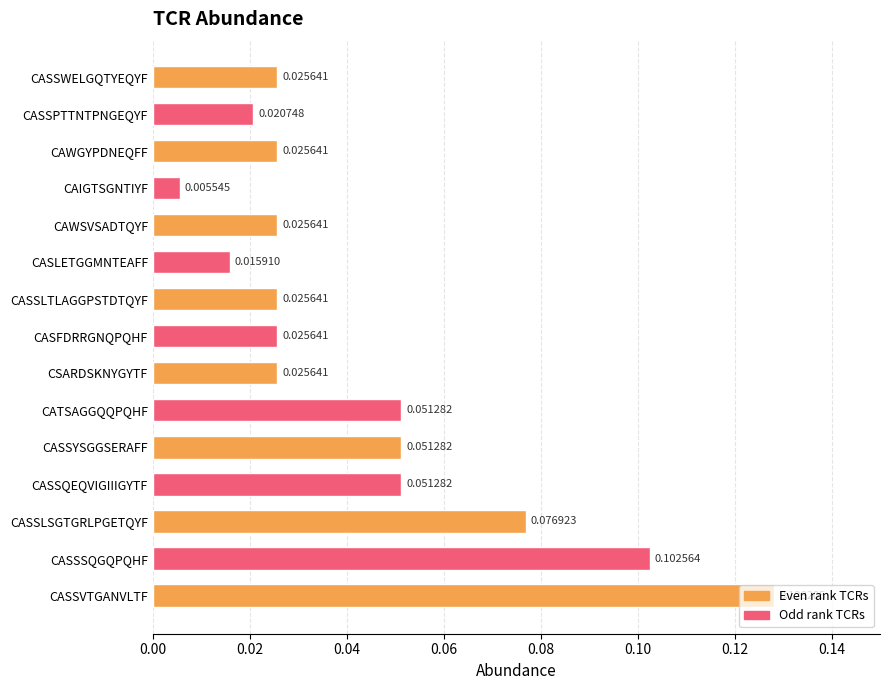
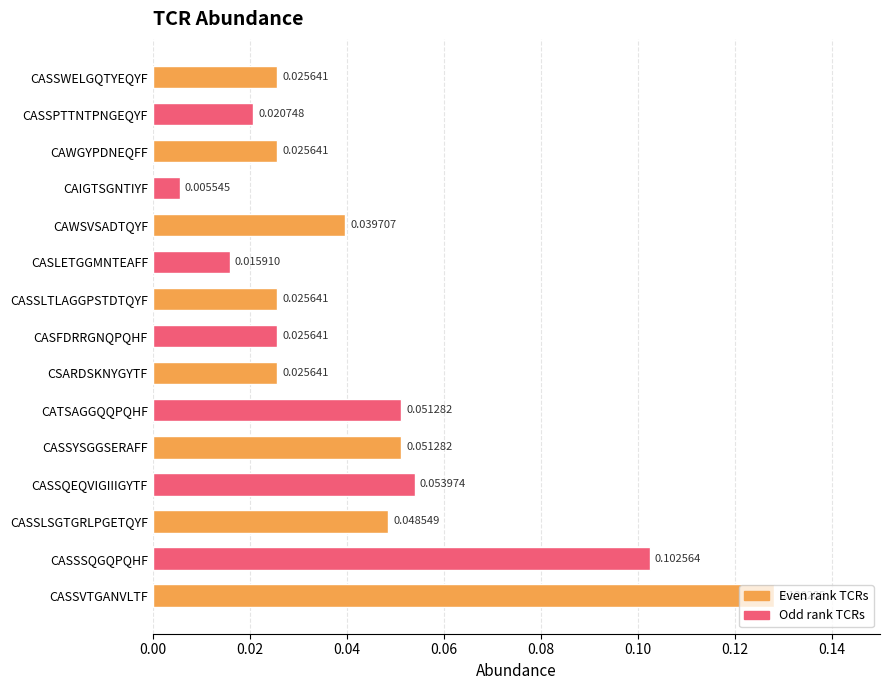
CAWSVSADTQYF: 0.025641 -> 0.039707
CASSQEQVIGIIIGYTF: 0.051282 -> 0.053974
CASSLSGTGRLPGETQYF: 0.076923 -> 0.048549
